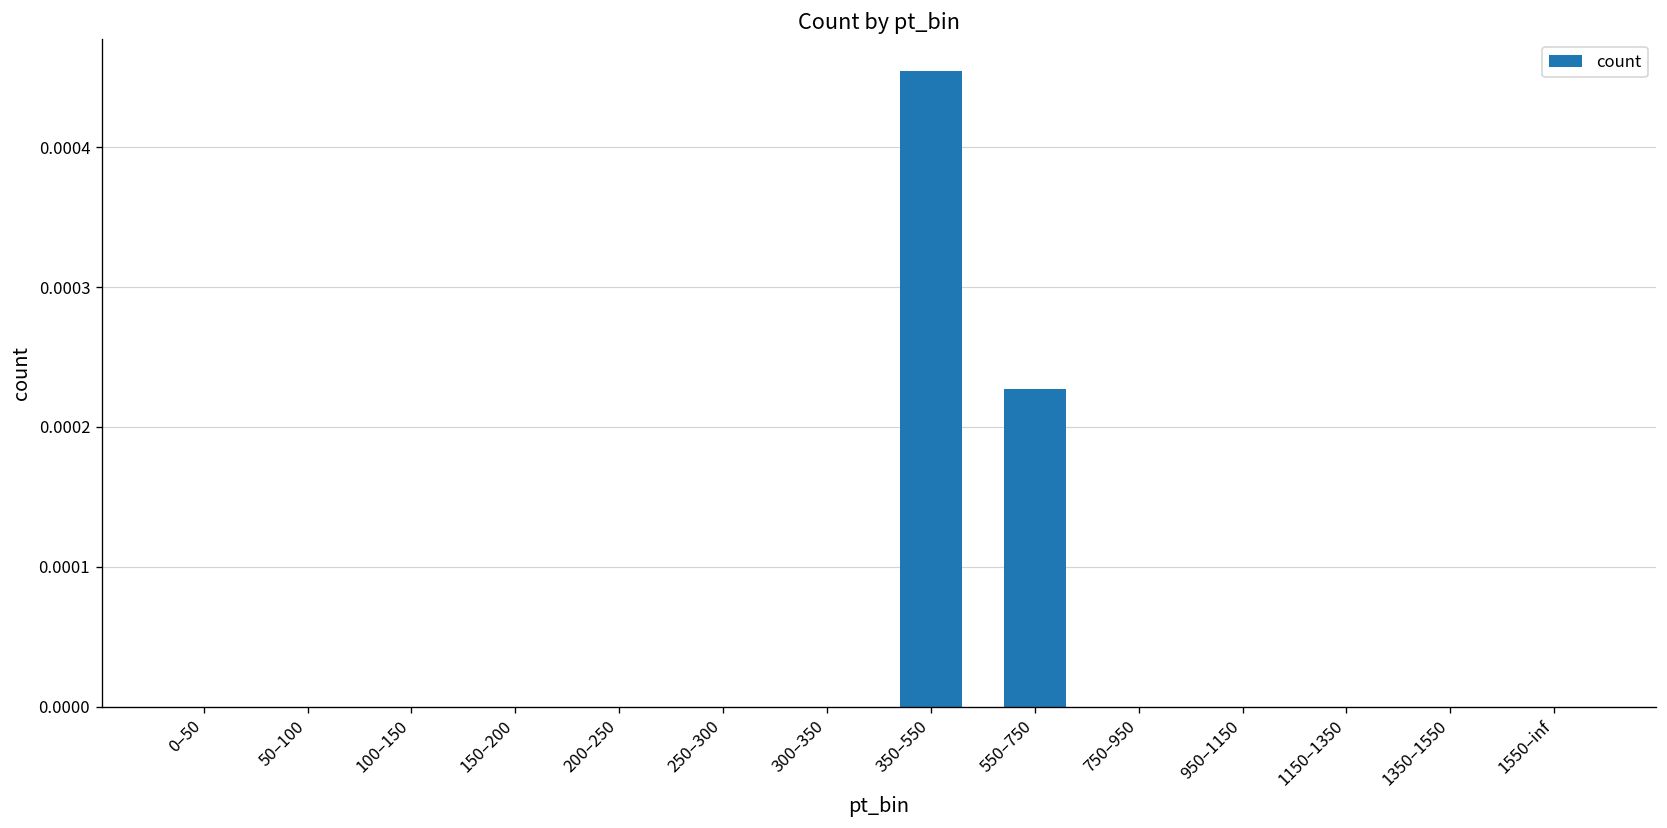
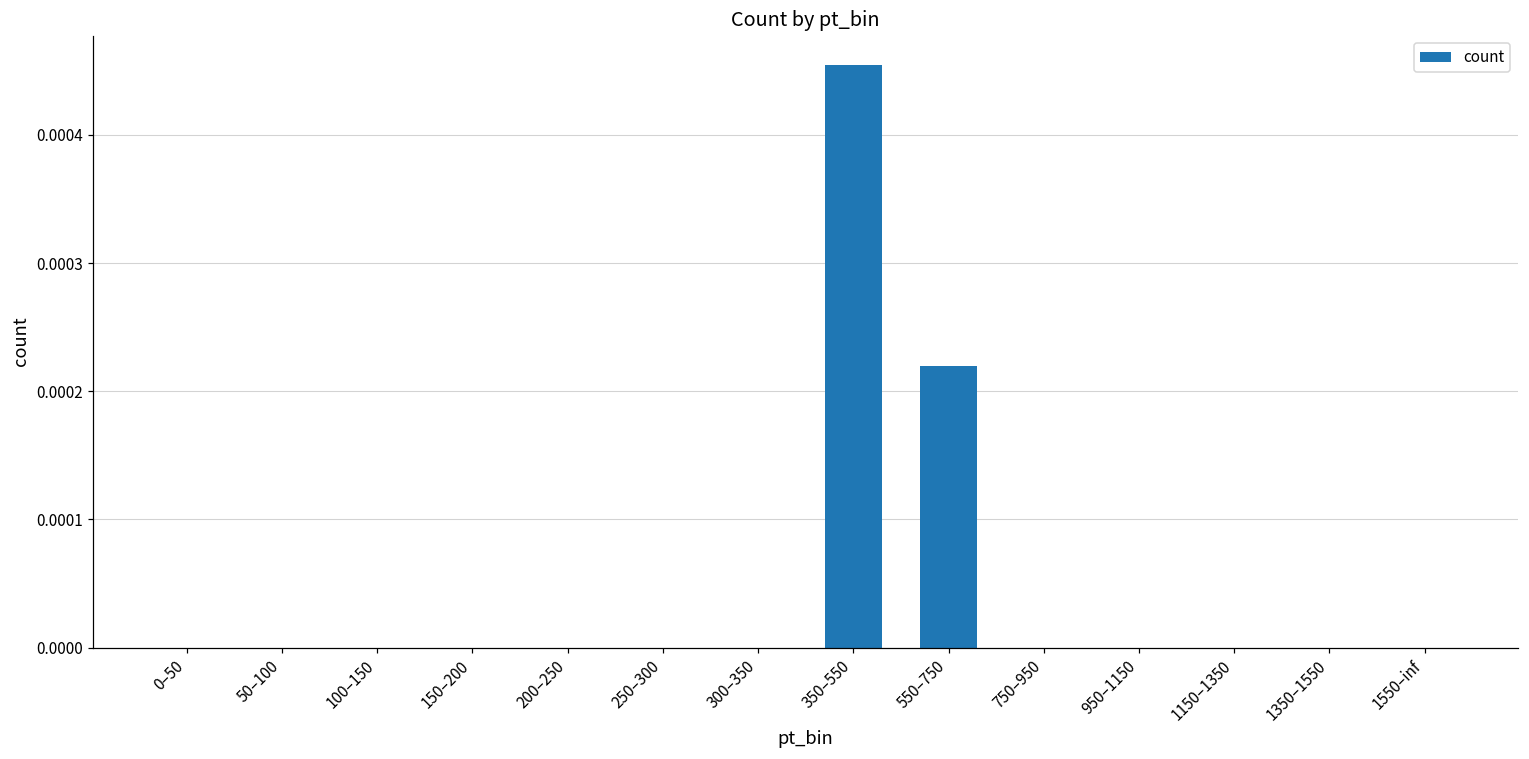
550–750: 0.000227 -> 0.000220
